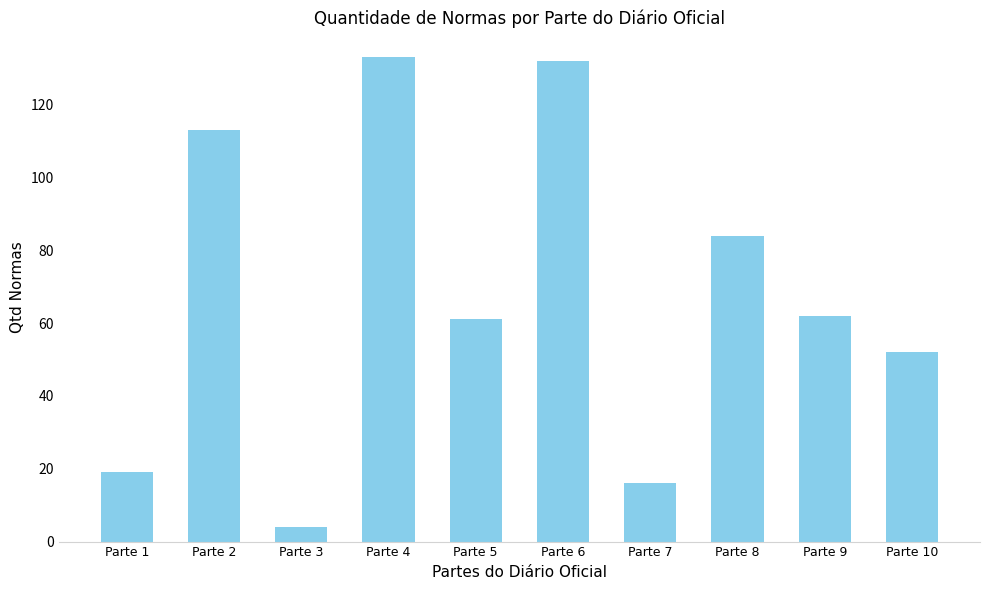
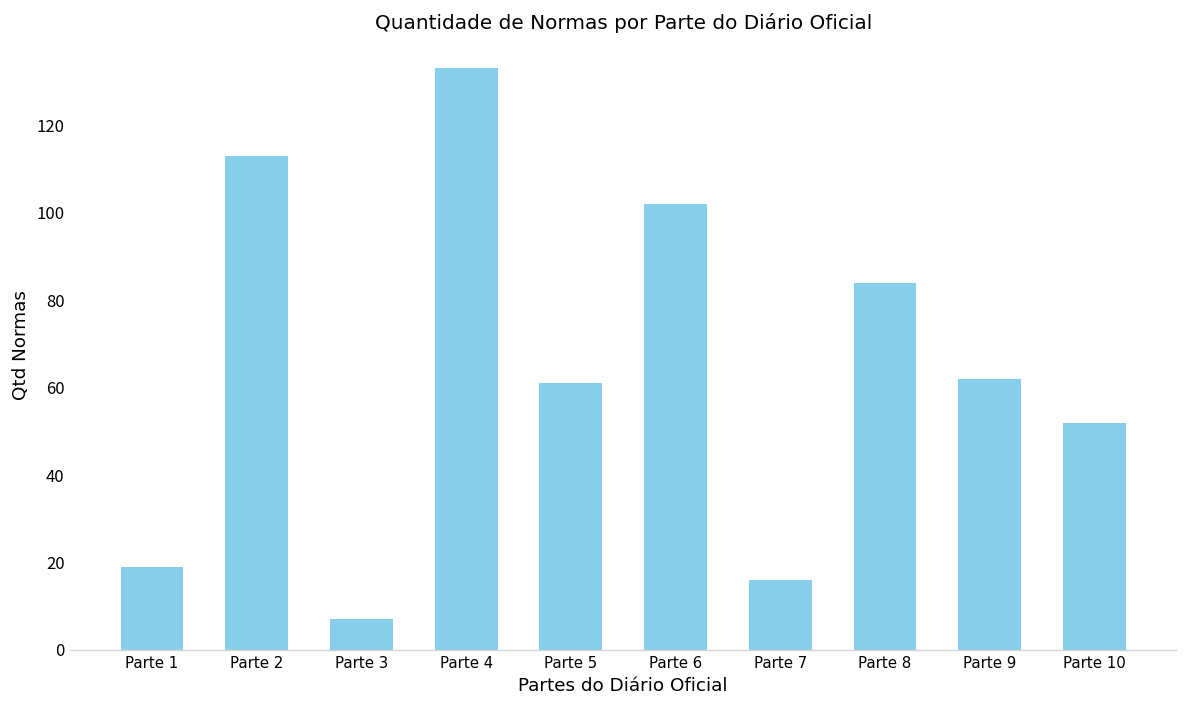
Parte 3: 4 -> 7
Parte 6: 132 -> 102
